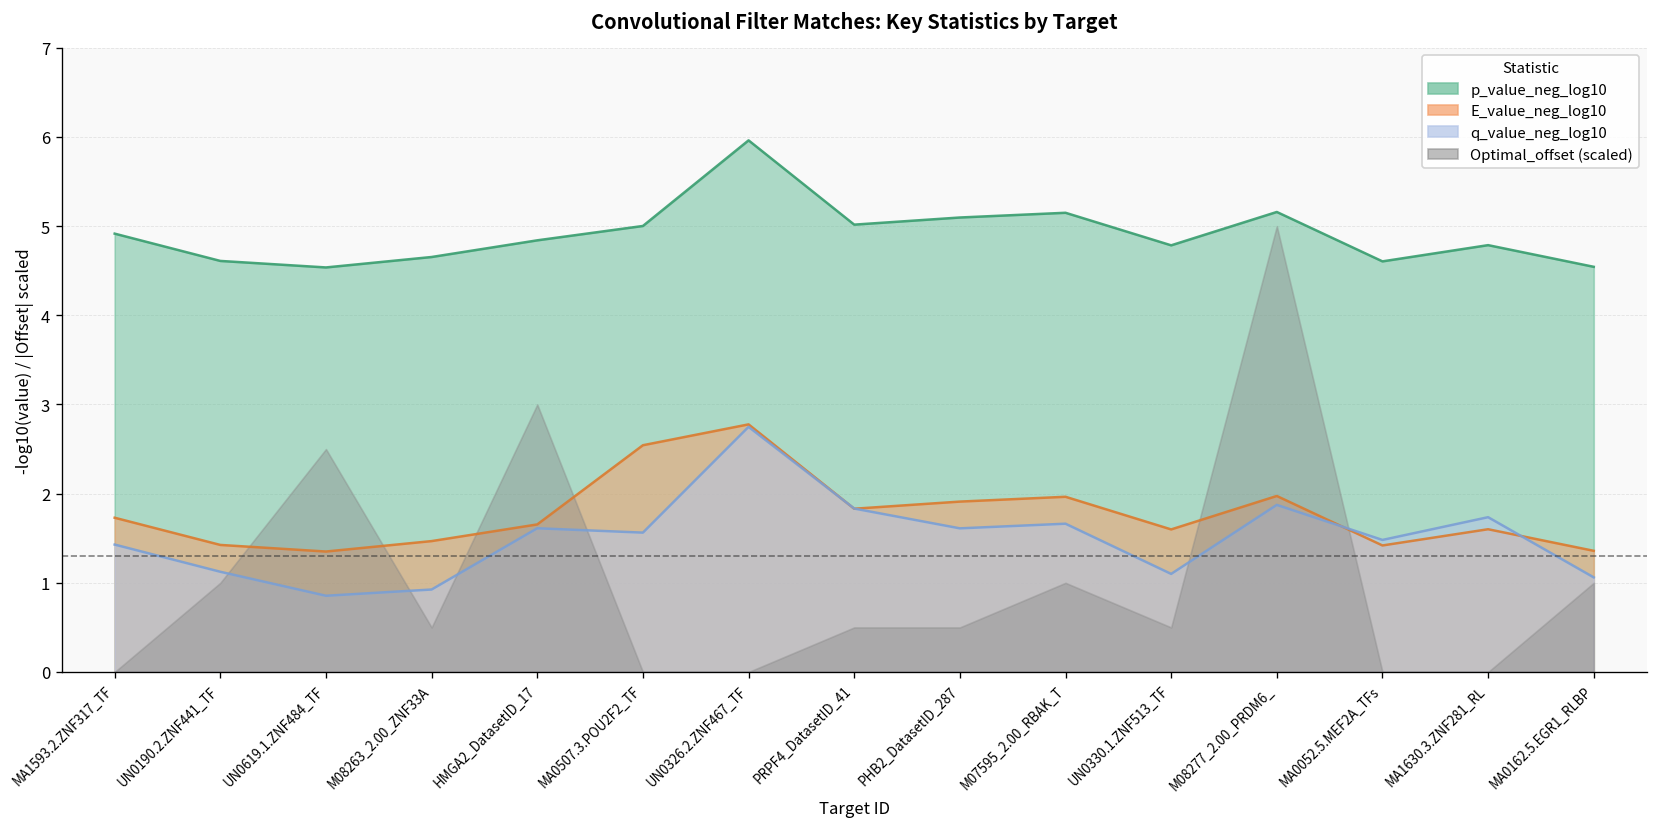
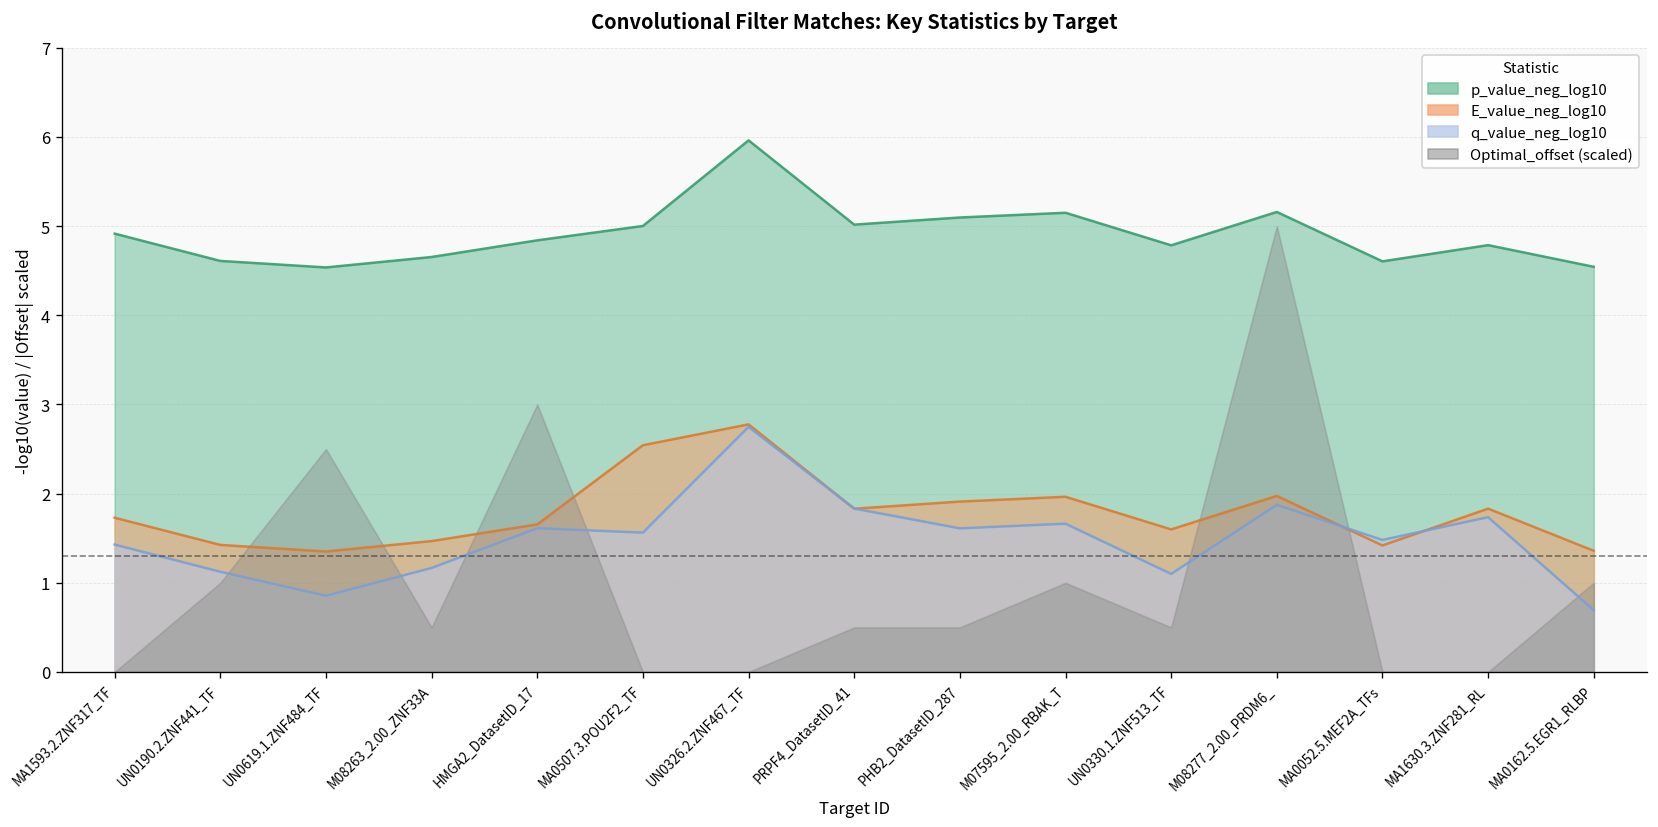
q_value_neg_log10, M08263_2.00_ZNF33A: 0.9 -> 1.2
E_value_neg_log10, MA1630.3.ZNF281_RL: 1.6 -> 1.8
q_value_neg_log10, MA0162.5.EGR1_RLBP: 1.1 -> 0.7
